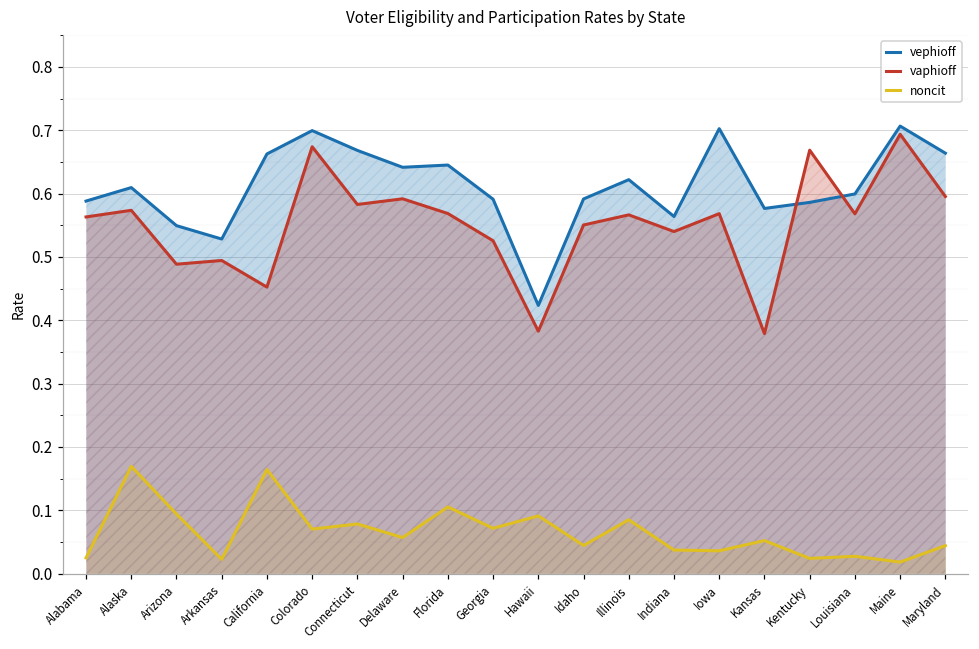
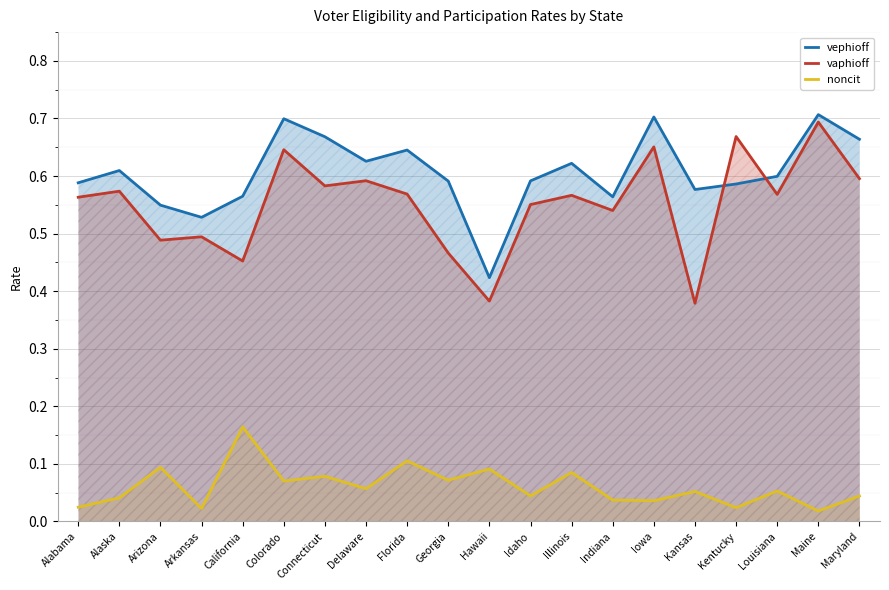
noncit, Alaska: 0.17 -> 0.04
vephioff, California: 0.66 -> 0.56
vaphioff, Colorado: 0.67 -> 0.65
vephioff, Delaware: 0.64 -> 0.63
vaphioff, Georgia: 0.53 -> 0.47
vaphioff, Iowa: 0.57 -> 0.65
noncit, Louisiana: 0.03 -> 0.05
